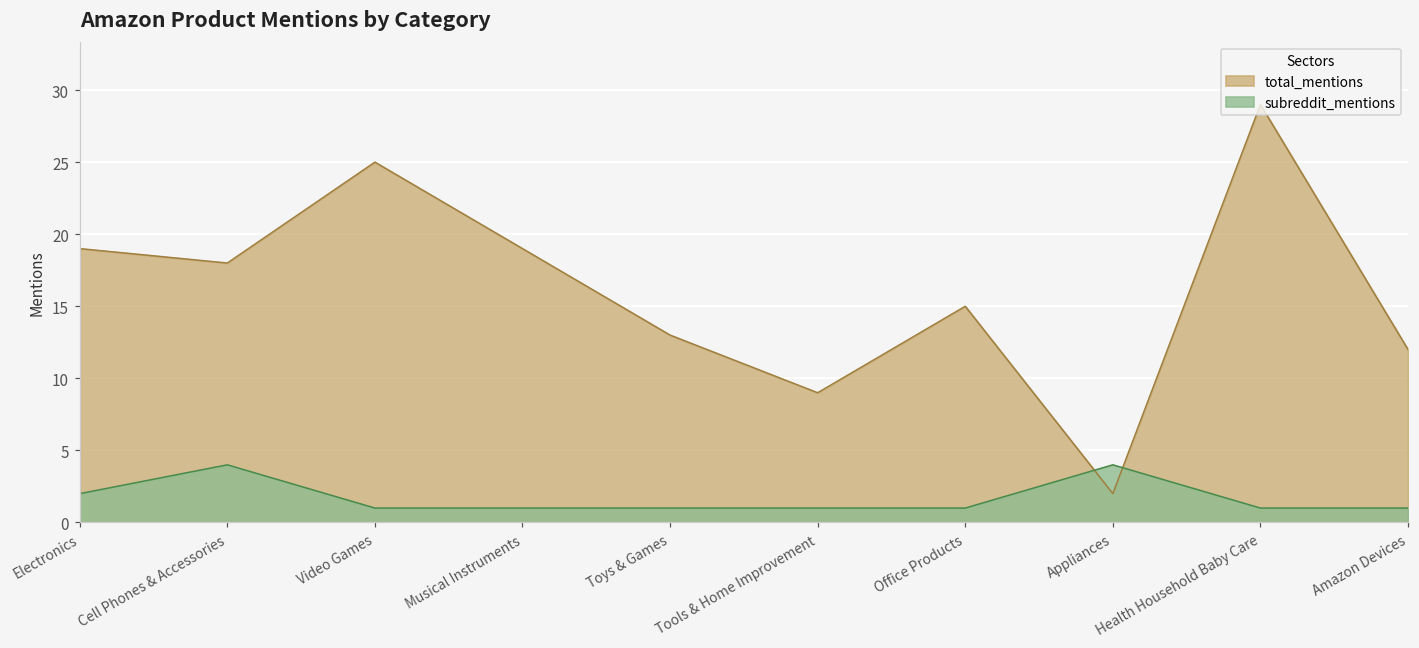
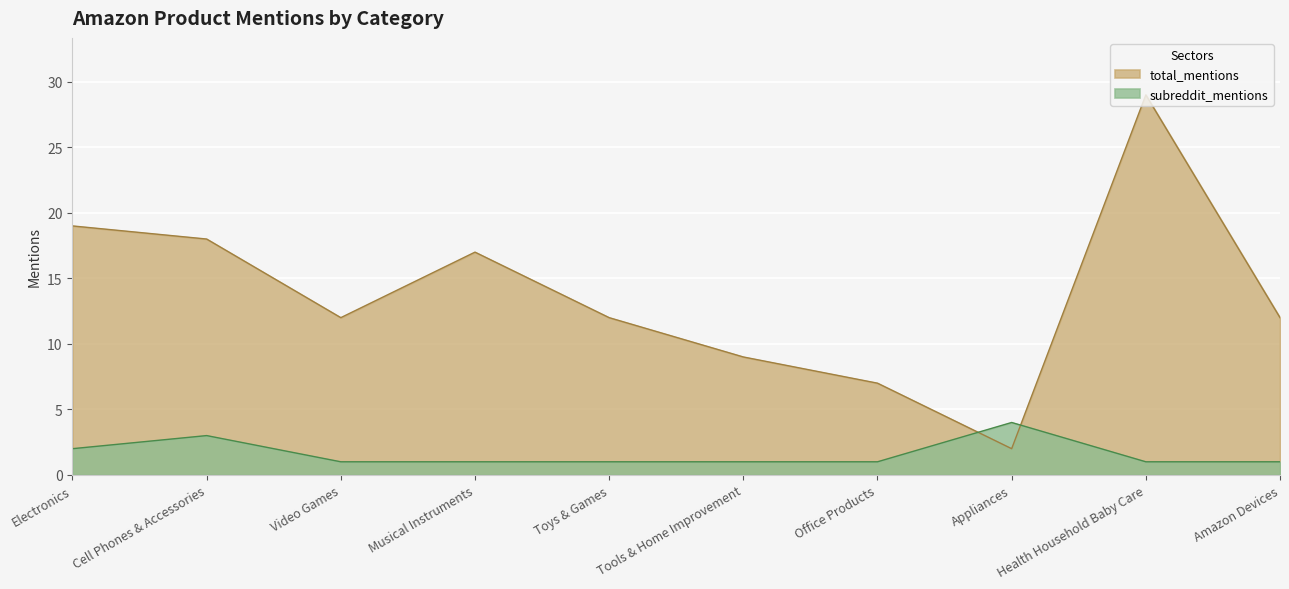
subreddit_mentions, Cell Phones & Accessories: 4 -> 3
total_mentions, Video Games: 25 -> 12
total_mentions, Musical Instruments: 19 -> 17
total_mentions, Toys & Games: 13 -> 12
total_mentions, Office Products: 15 -> 7
